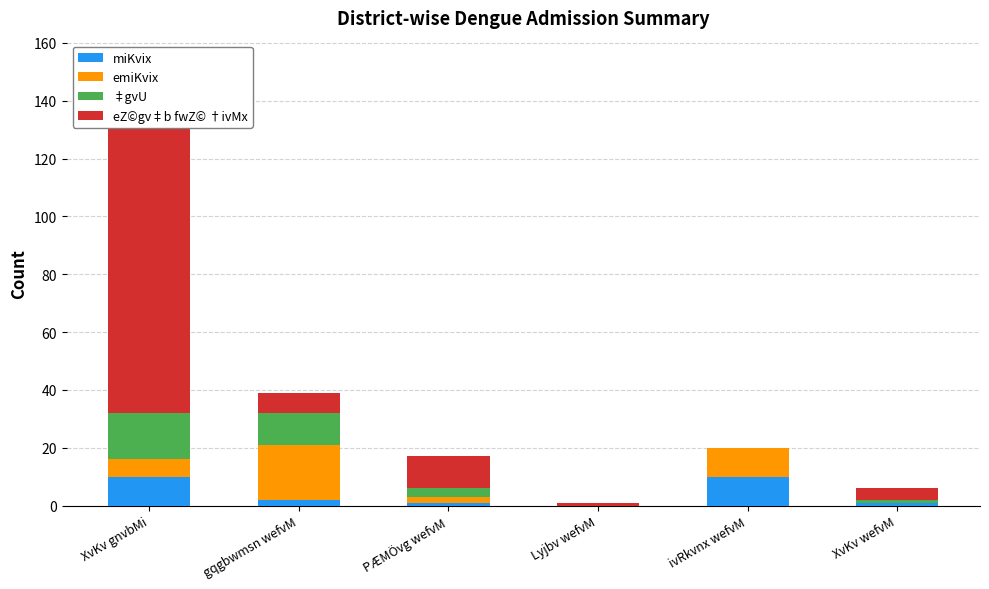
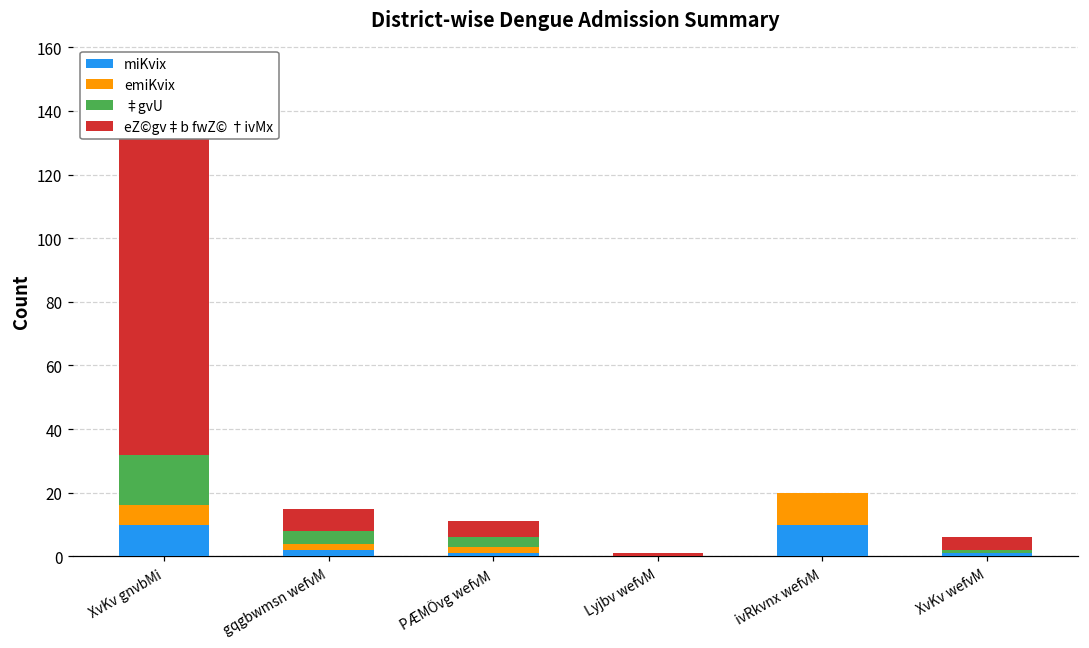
emiKvix, gqgbwmsn wefvM: 19 -> 2
‡gvU, gqgbwmsn wefvM: 11 -> 4
eZ©gv‡b fwZ© †ivMx, PÆMÖvg wefvM: 11 -> 5
